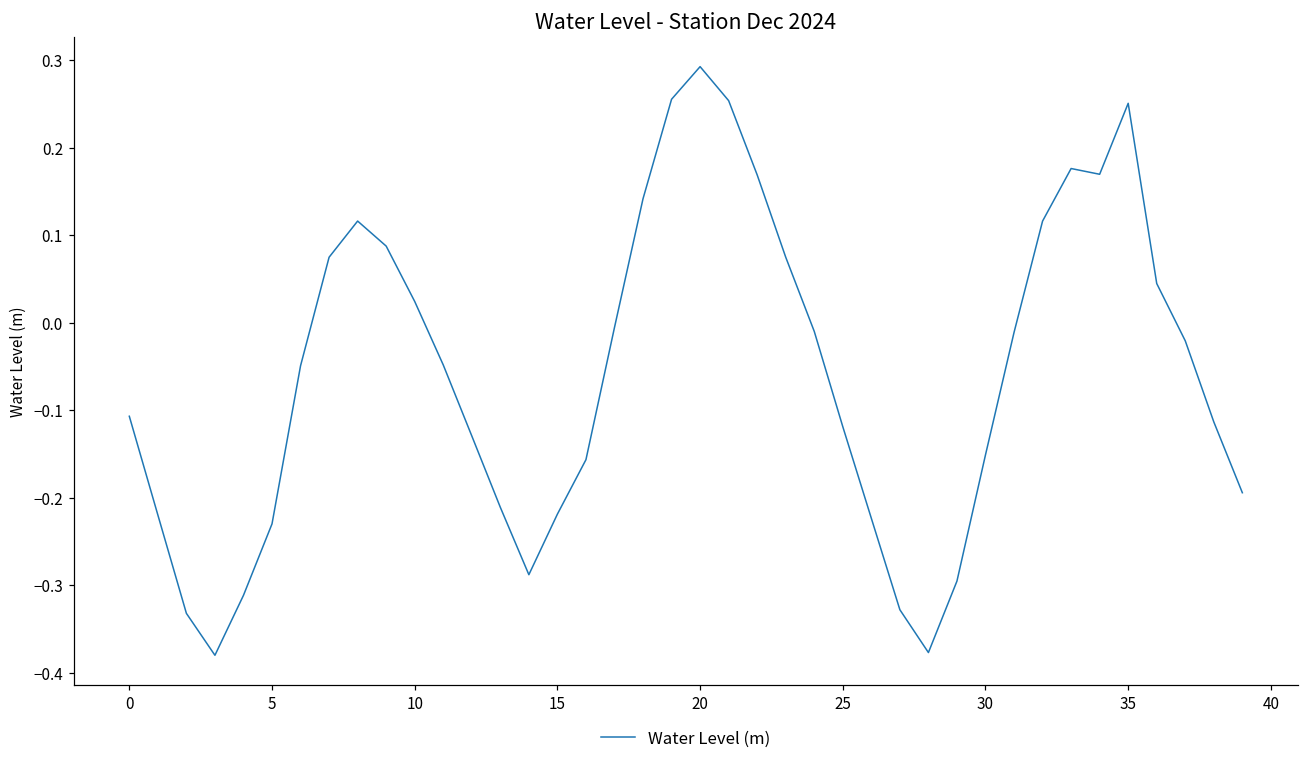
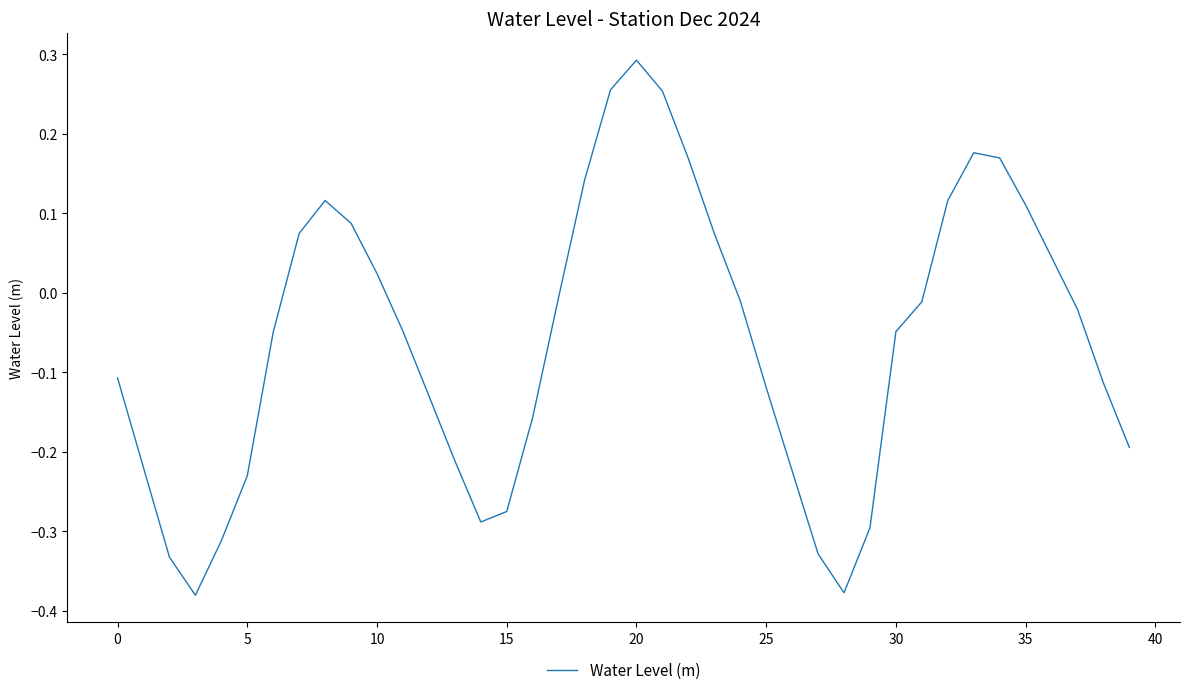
15: -0.22 -> -0.28
30: -0.15 -> -0.05
35: 0.25 -> 0.11
